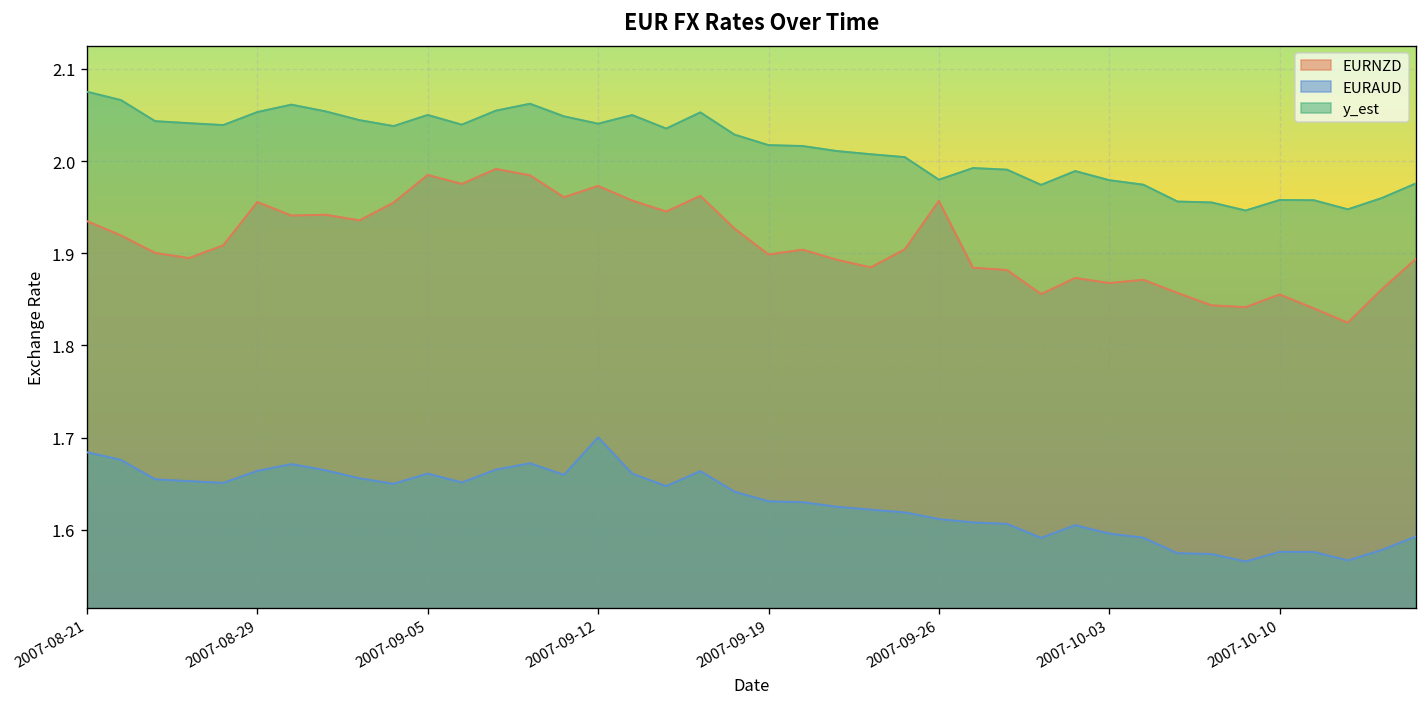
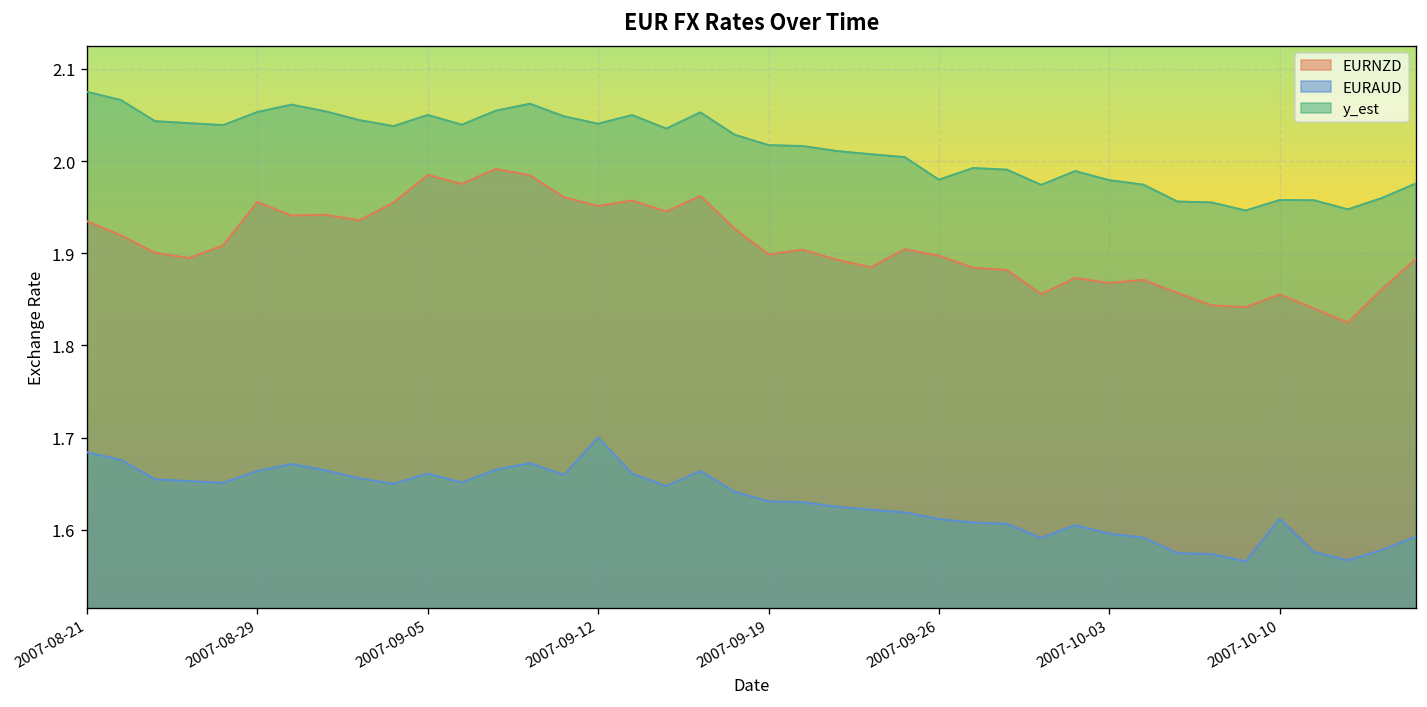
EURNZD, 2007-09-12: 1.97 -> 1.95
EURNZD, 2007-09-26: 1.96 -> 1.90
EURAUD, 2007-10-10: 1.58 -> 1.61
